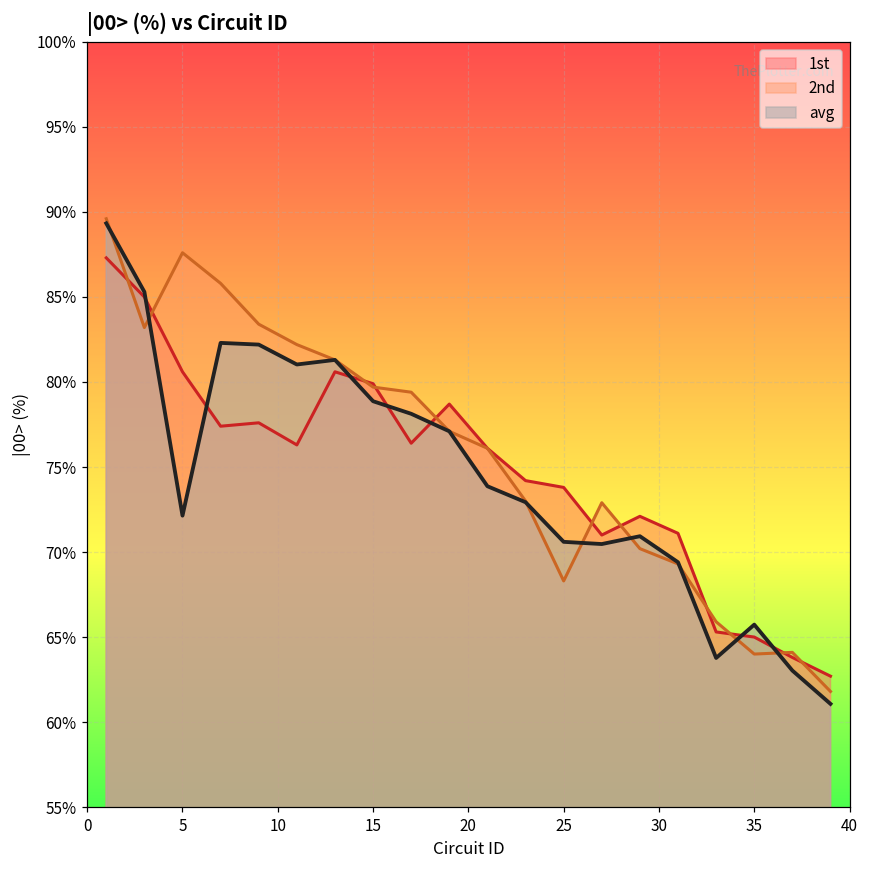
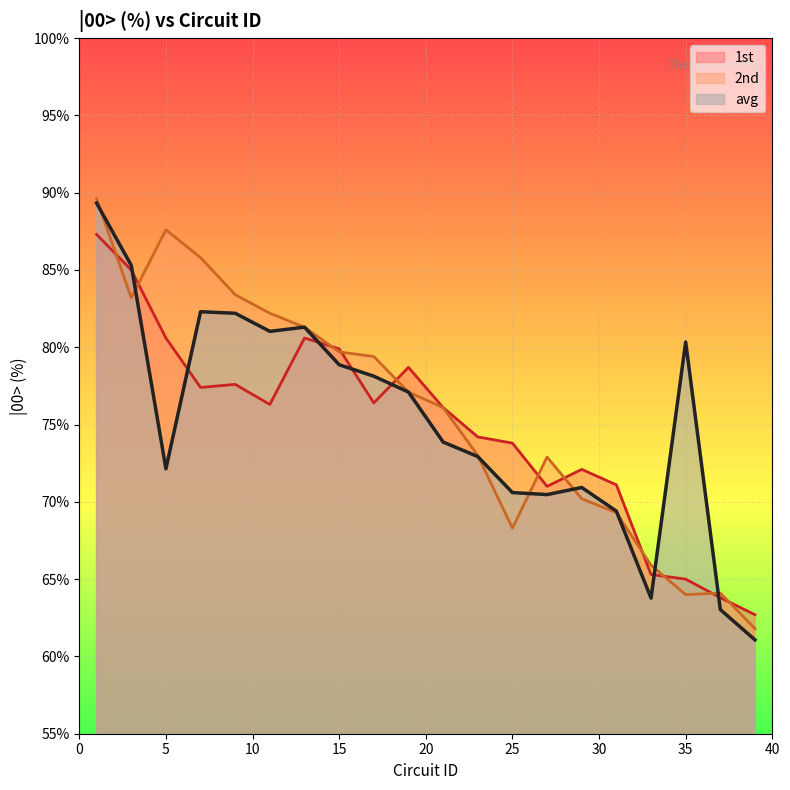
avg, 35: 65.7% -> 80.3%
